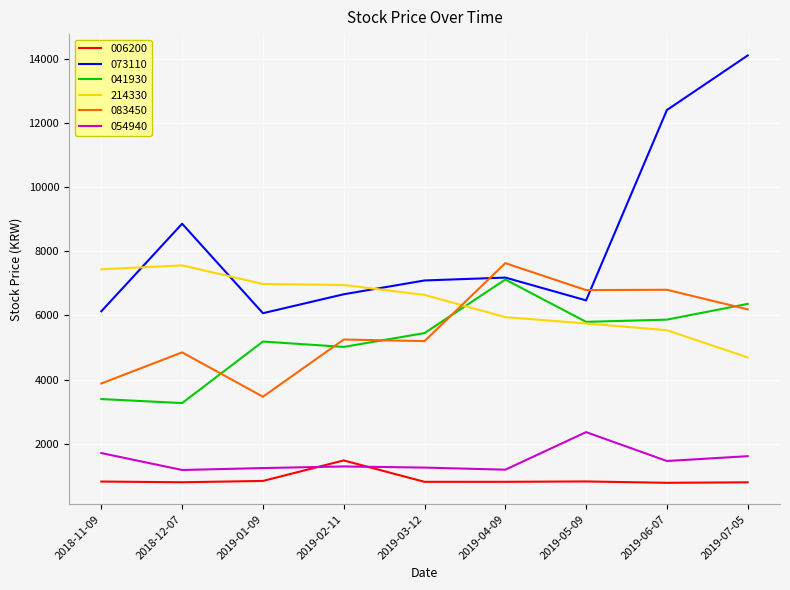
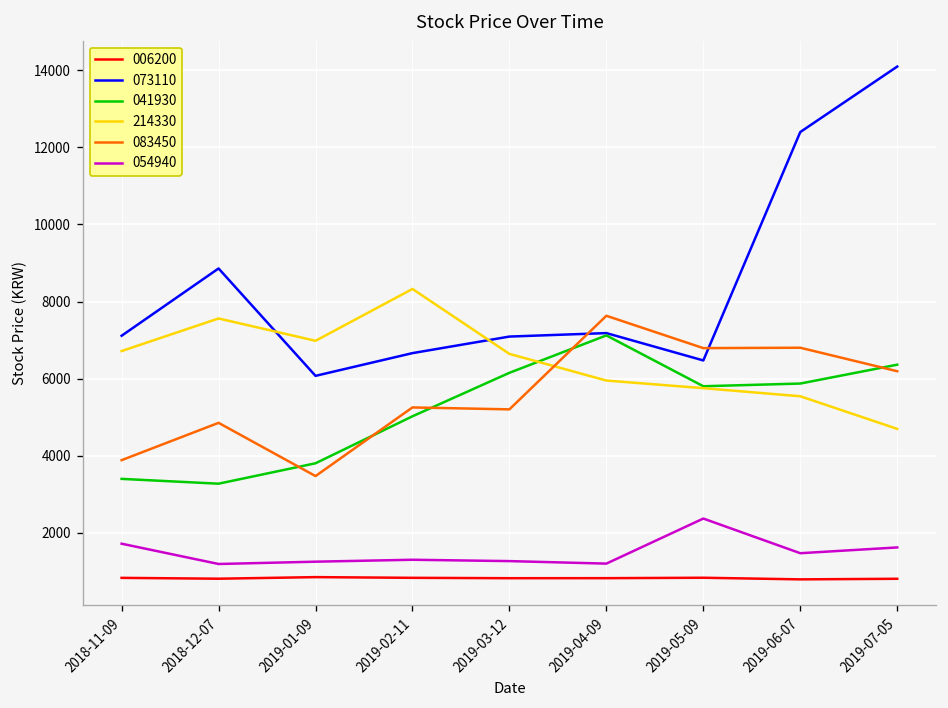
073110, 2018-11-09: 6100 -> 7100
214330, 2018-11-09: 7400 -> 6700
041930, 2019-01-09: 5200 -> 3800
006200, 2019-02-11: 1500 -> 800
214330, 2019-02-11: 7000 -> 8300
041930, 2019-03-12: 5500 -> 6100
